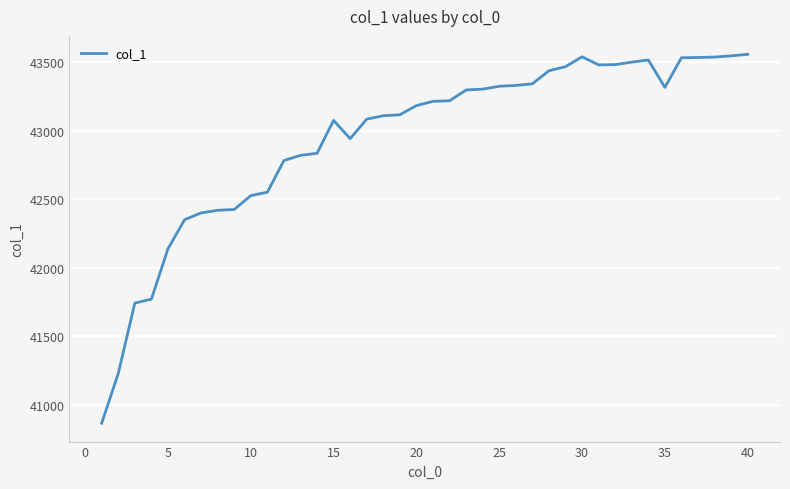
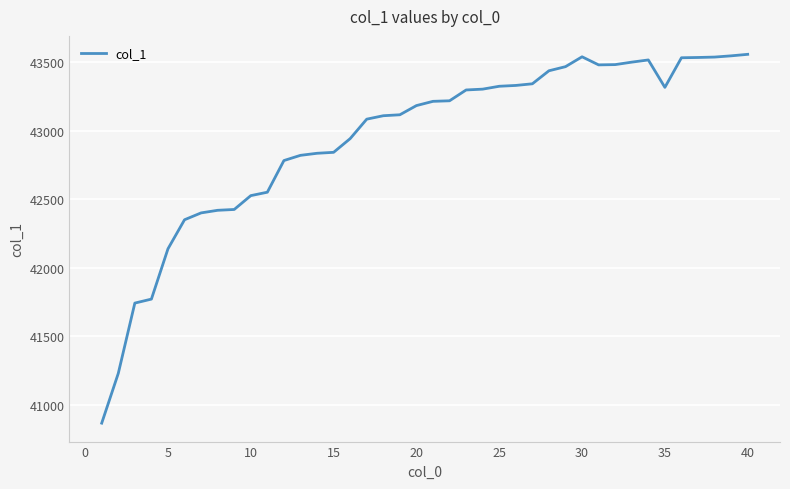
15: 43080 -> 42840
